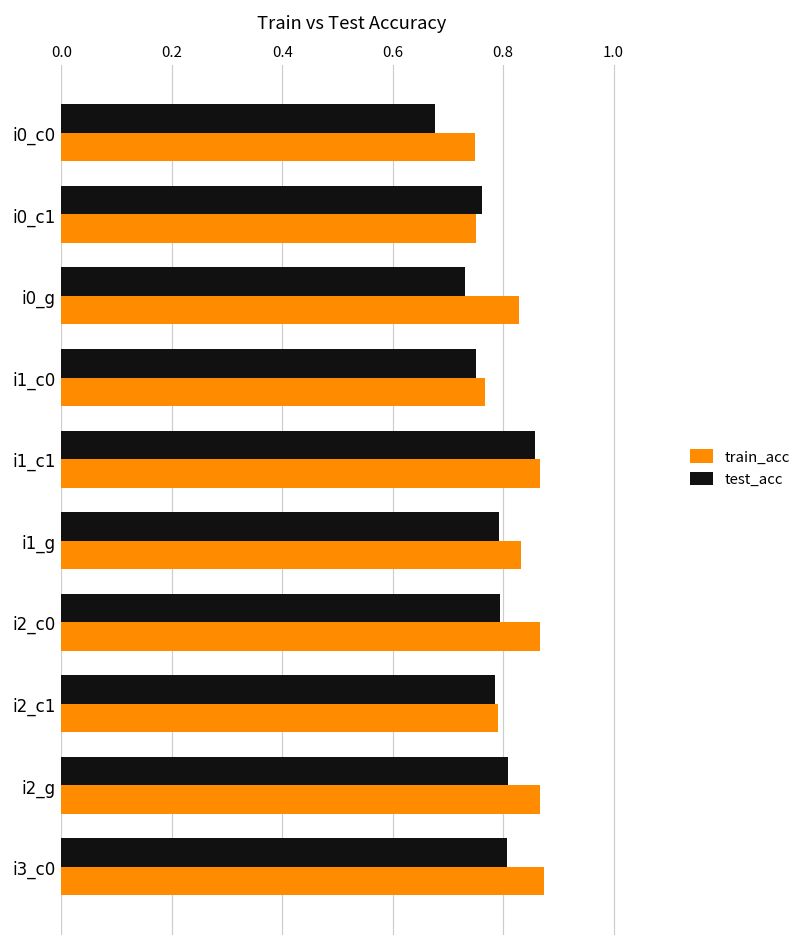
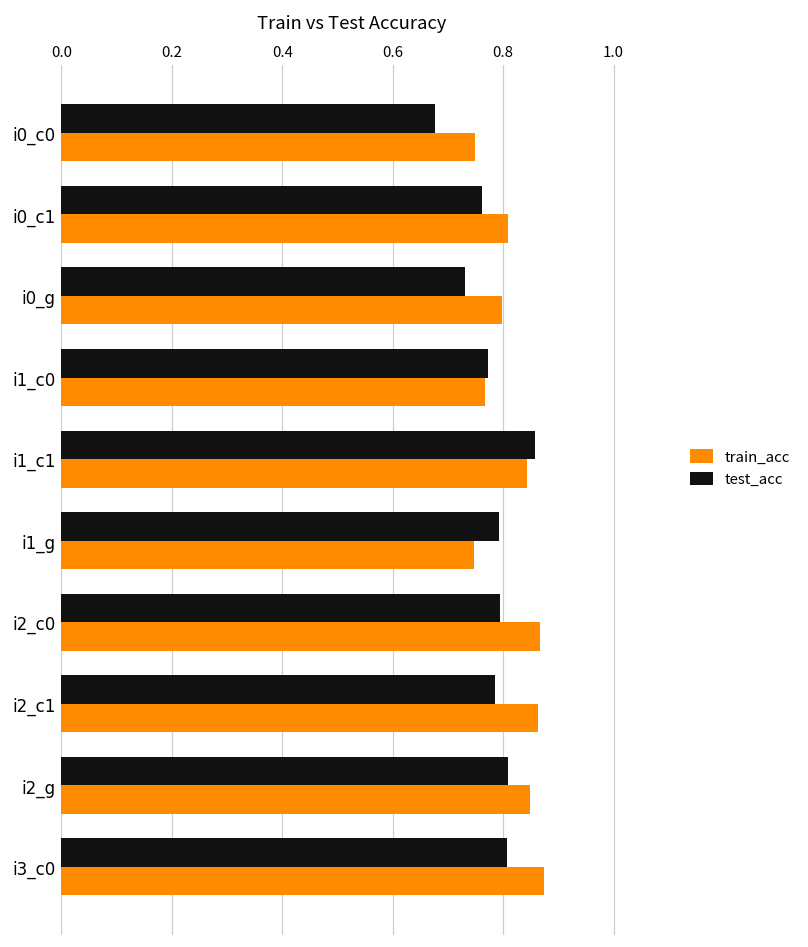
train_acc, i0_c1: 0.75 -> 0.81
train_acc, i0_g: 0.83 -> 0.80
test_acc, i1_c0: 0.75 -> 0.77
train_acc, i1_c1: 0.87 -> 0.84
train_acc, i1_g: 0.83 -> 0.75
train_acc, i2_c1: 0.79 -> 0.86
train_acc, i2_g: 0.87 -> 0.85
